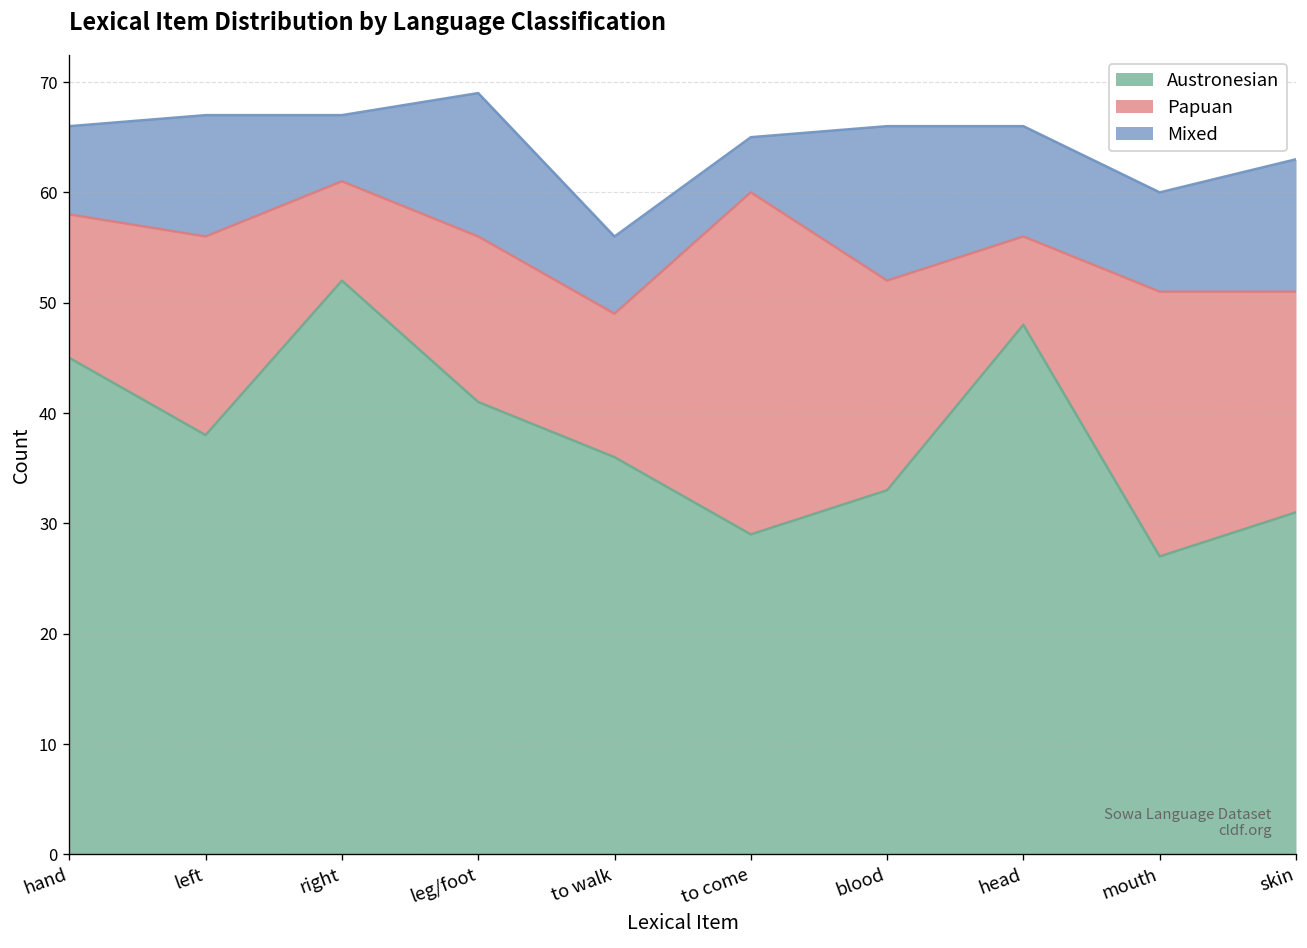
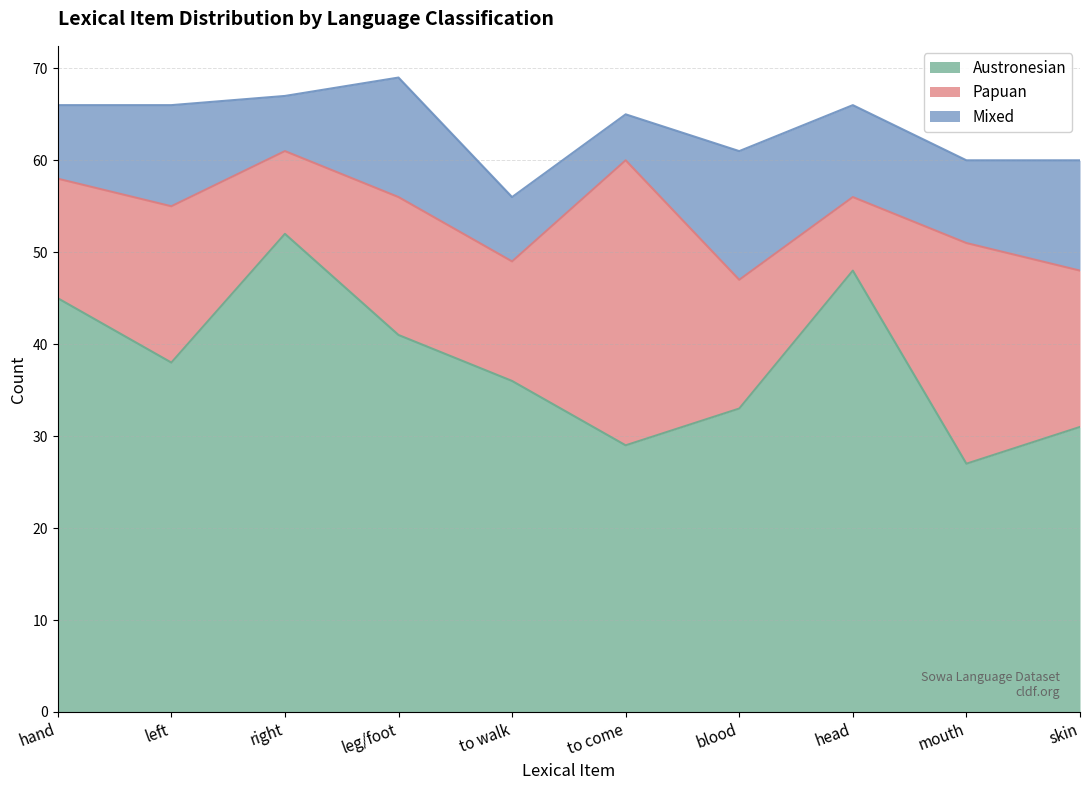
Papuan, left: 18 -> 17
Papuan, blood: 19 -> 14
Papuan, skin: 20 -> 17
